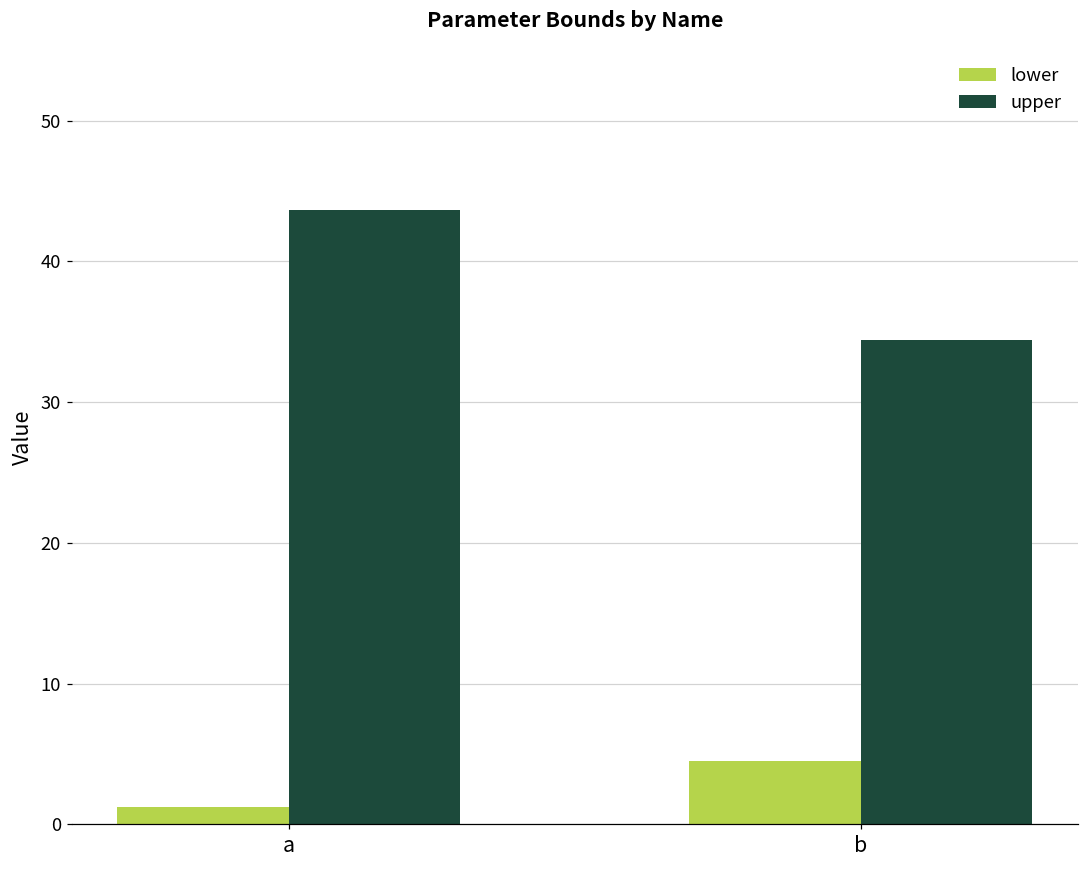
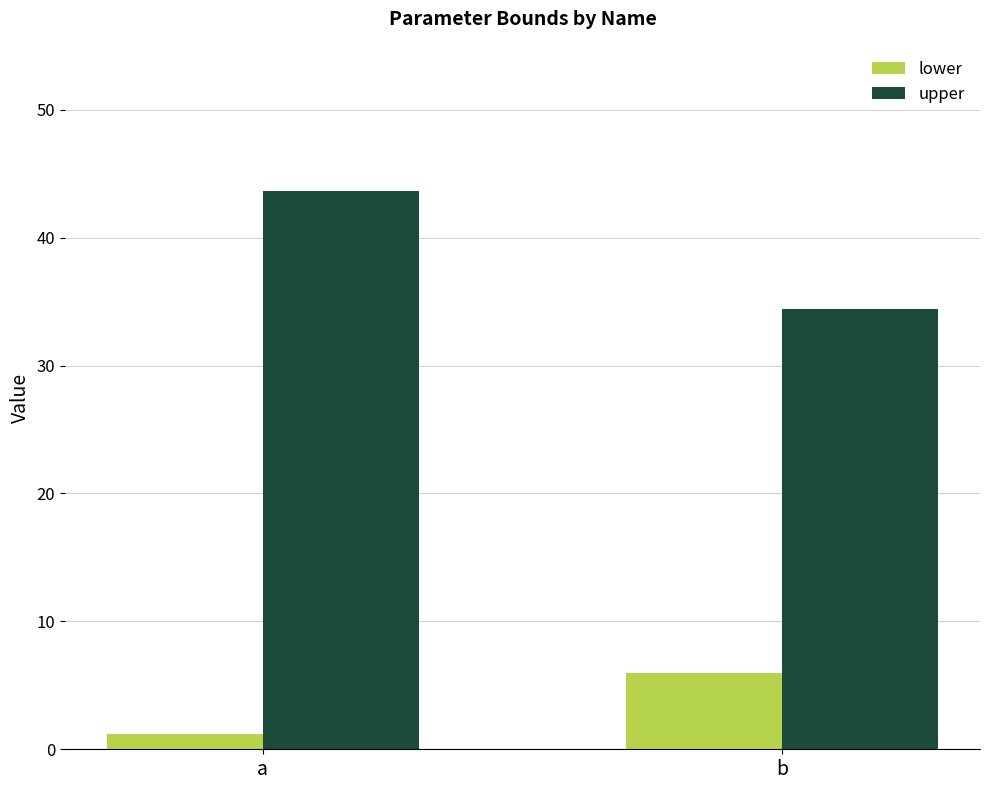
lower, b: 4.5 -> 6.0
